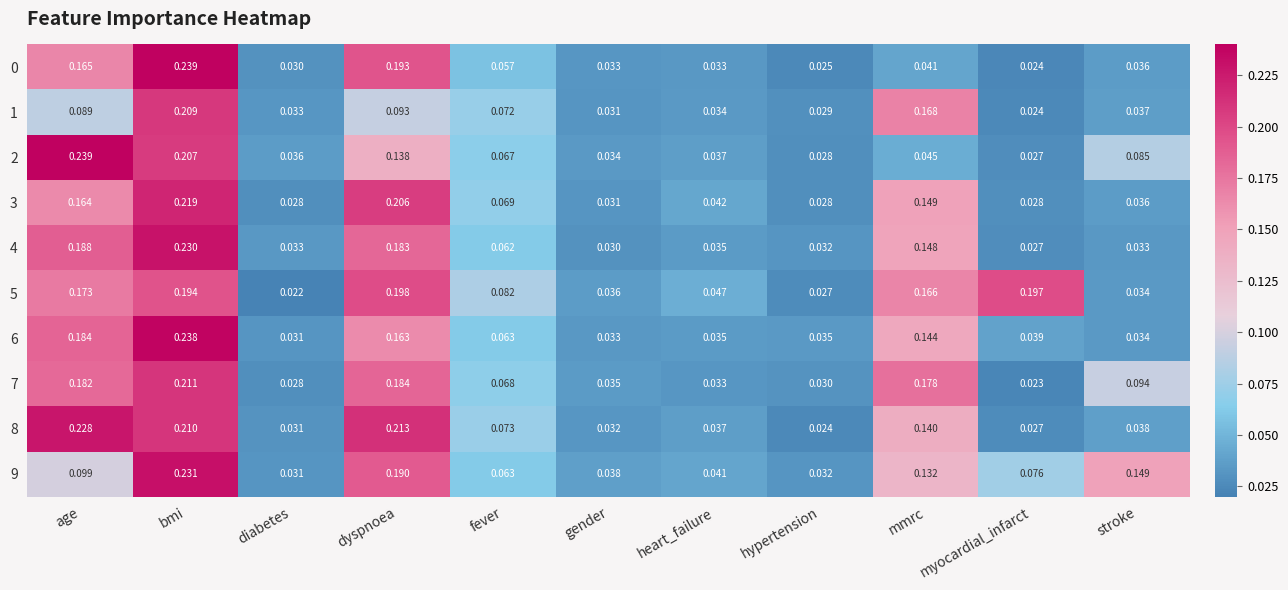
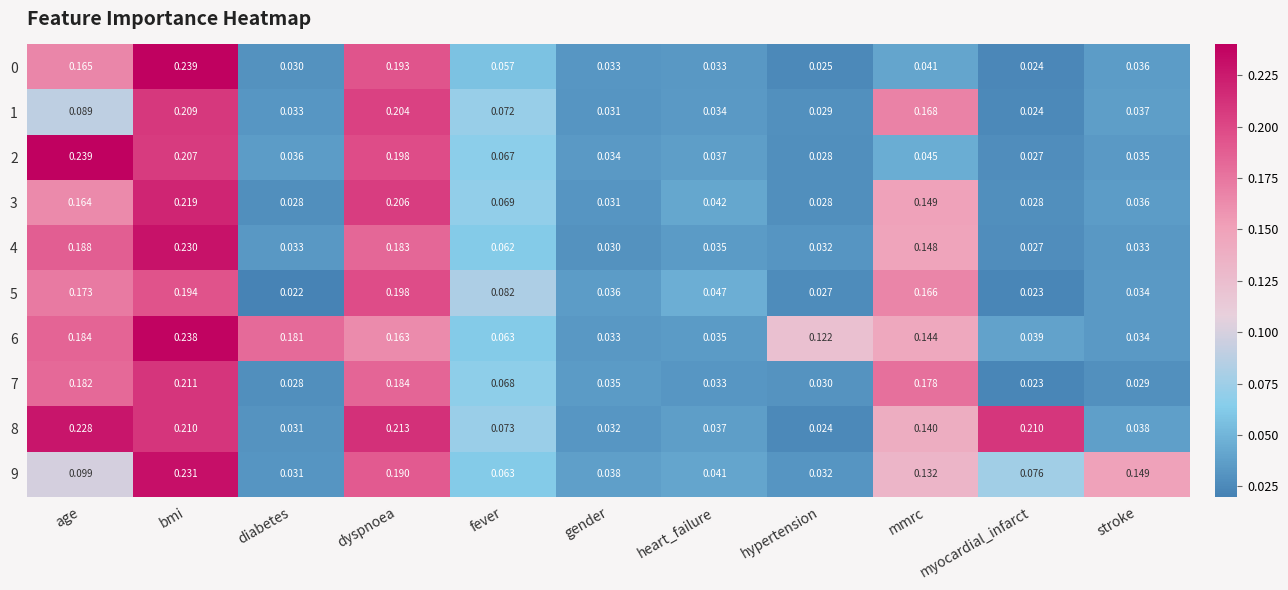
1, dyspnoea: 0.093 -> 0.204
2, dyspnoea: 0.138 -> 0.198
2, stroke: 0.085 -> 0.035
5, myocardial_infarct: 0.197 -> 0.023
6, diabetes: 0.031 -> 0.181
6, hypertension: 0.035 -> 0.122
7, stroke: 0.094 -> 0.029
8, myocardial_infarct: 0.027 -> 0.210
